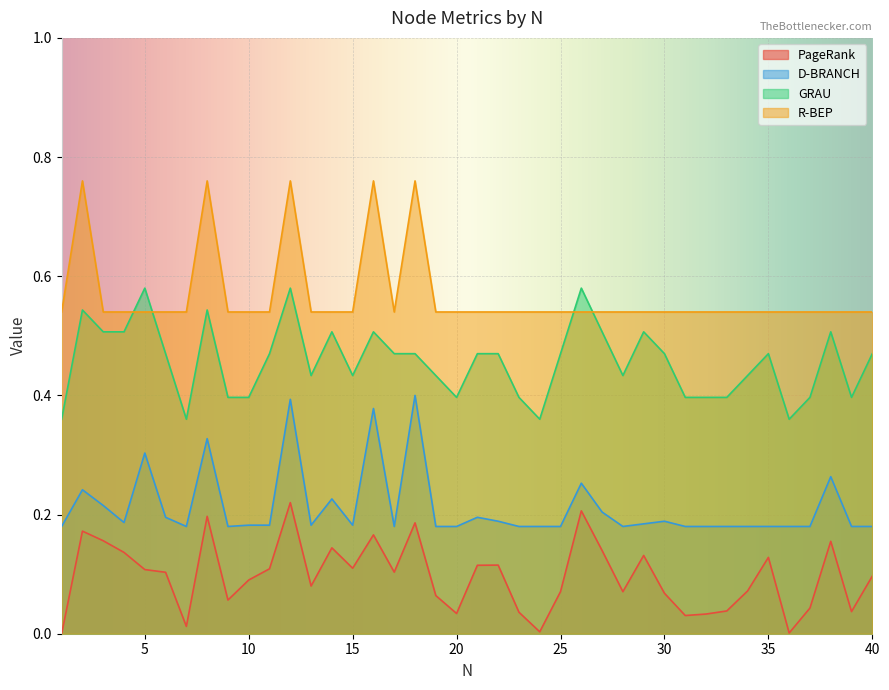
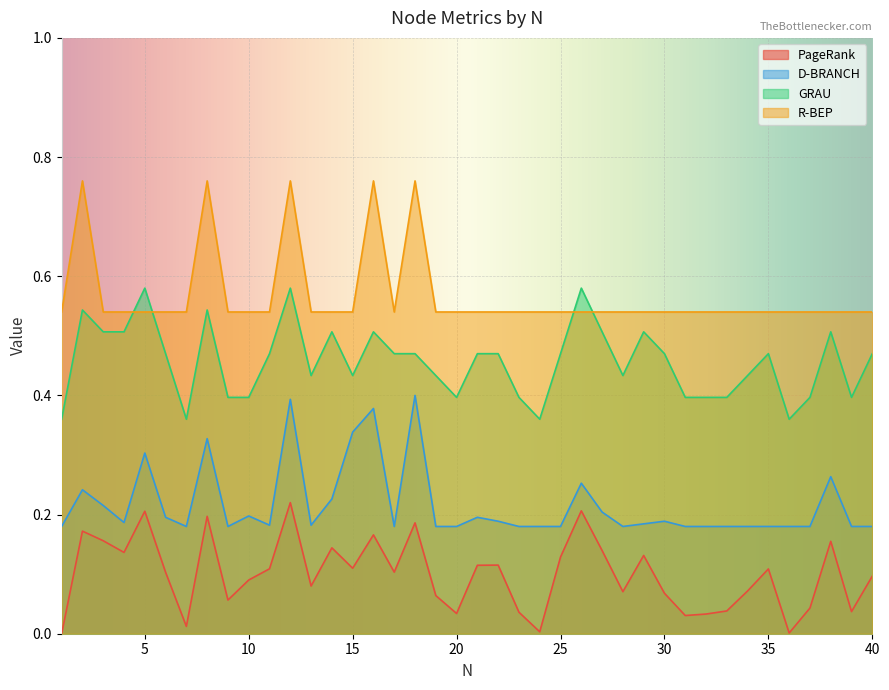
PageRank, 5: 0.11 -> 0.21
D-BRANCH, 10: 0.18 -> 0.20
D-BRANCH, 15: 0.18 -> 0.34
PageRank, 25: 0.07 -> 0.13
PageRank, 35: 0.13 -> 0.11
